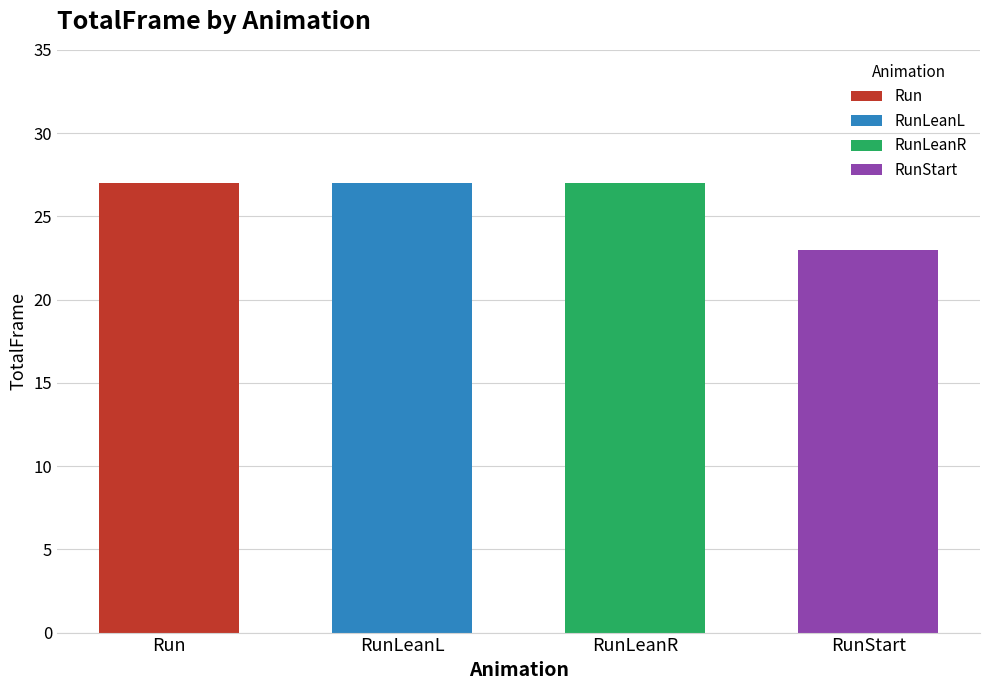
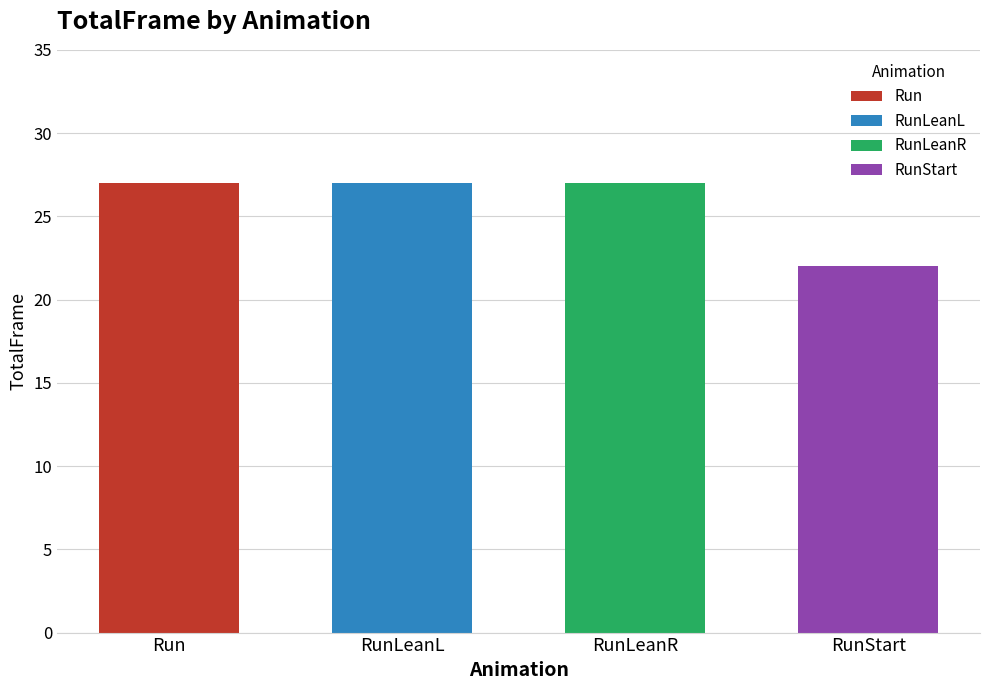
RunStart: 23 -> 22
